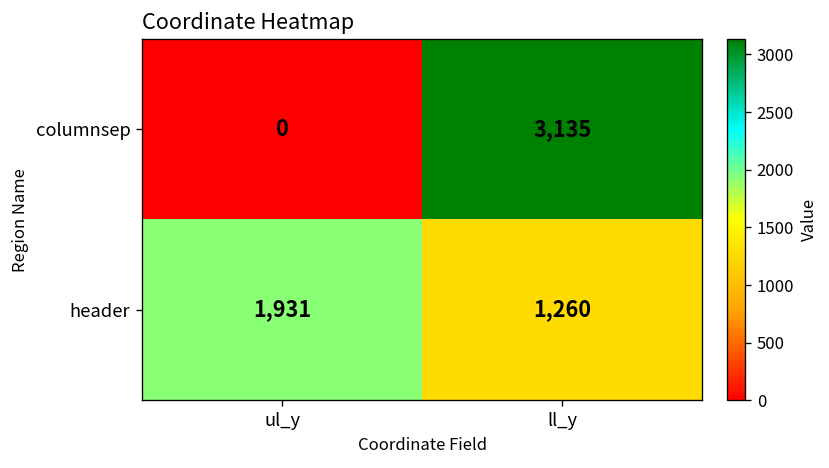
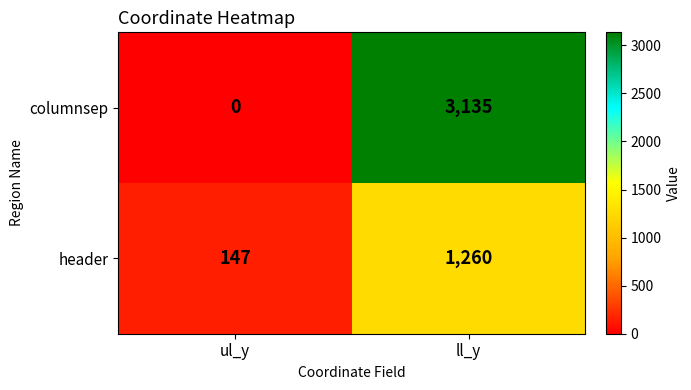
header, ul_y: 1,931 -> 147
